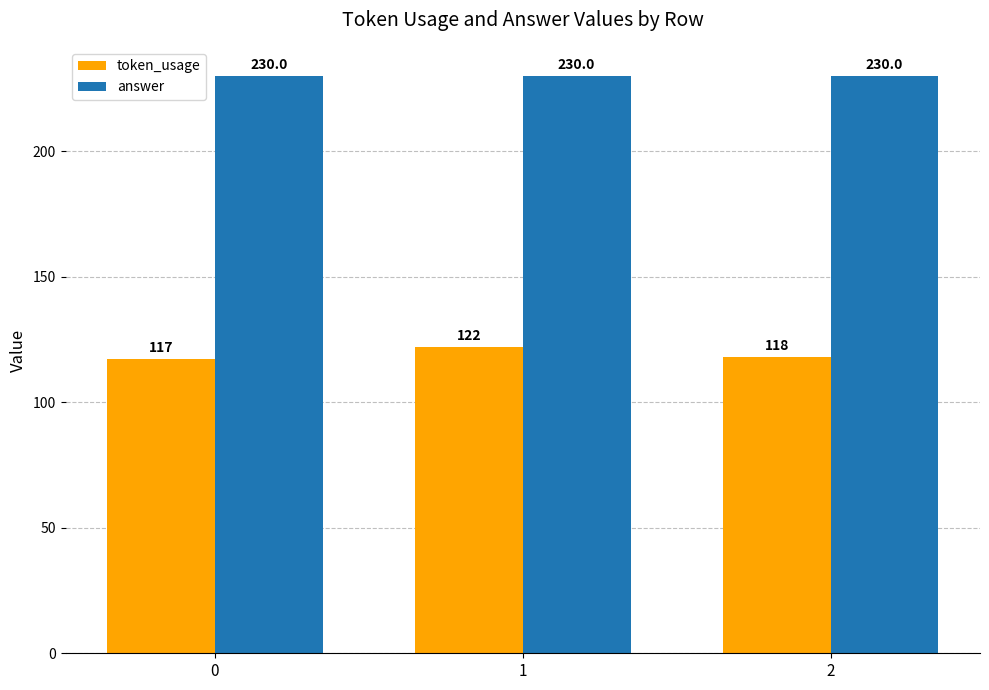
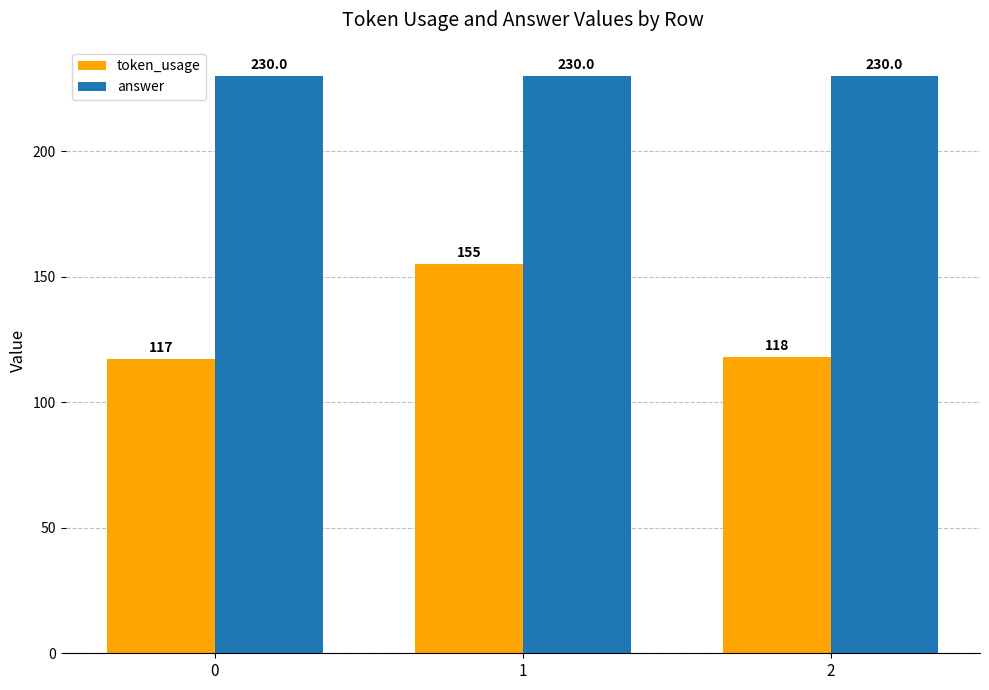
token_usage, 1: 122 -> 155
